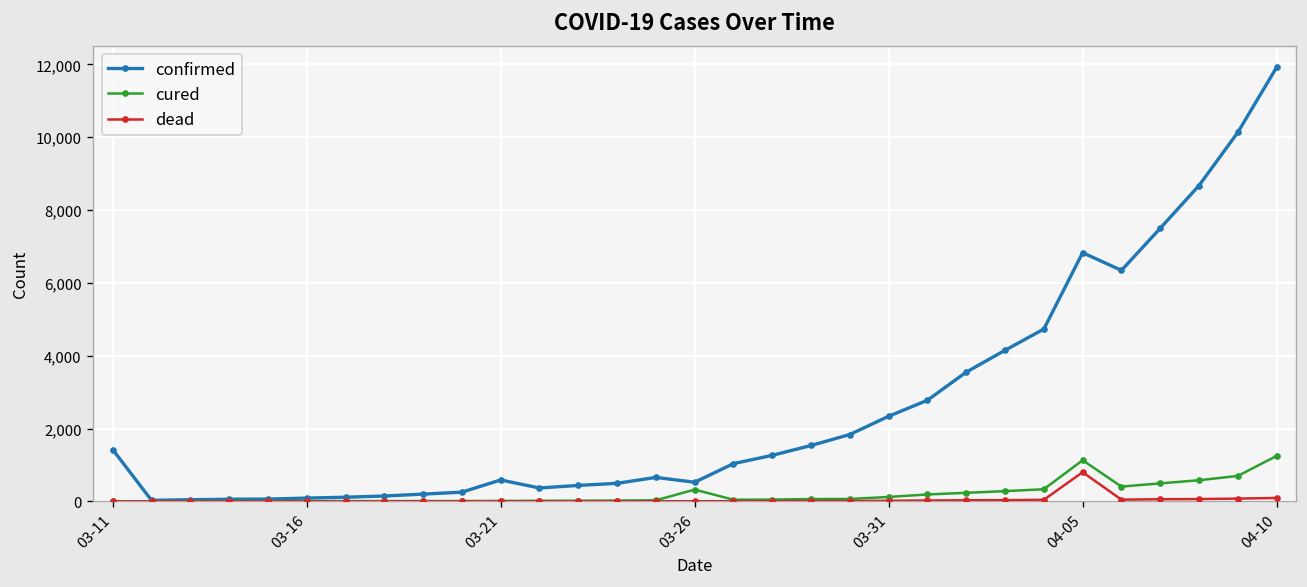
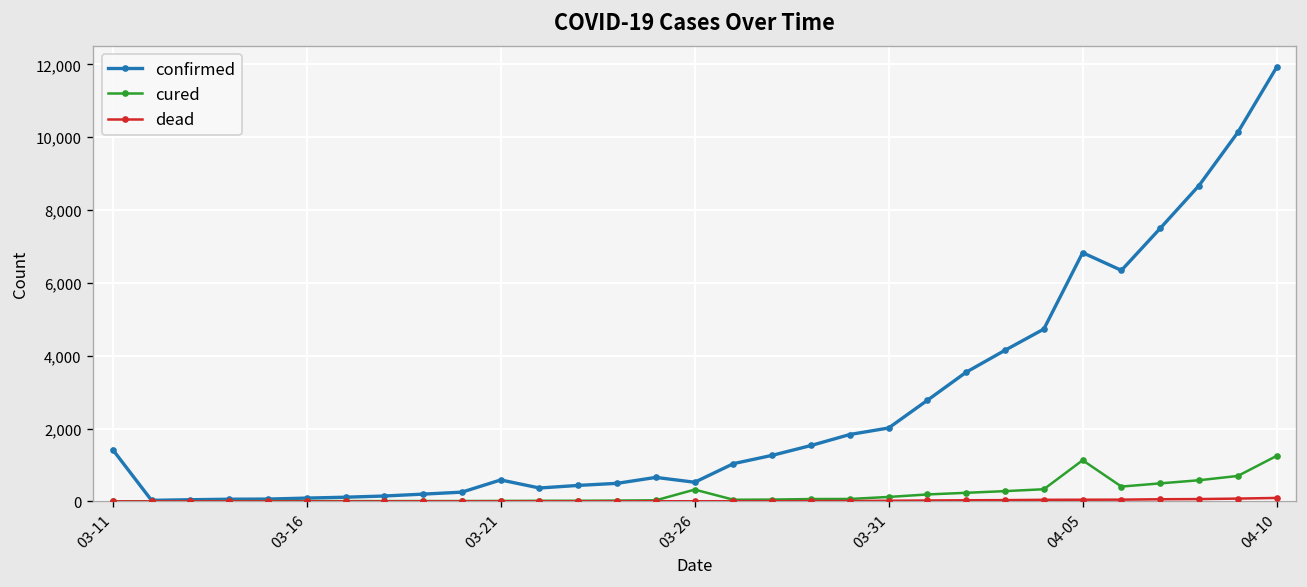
confirmed, 03-31: 2,300 -> 2,000
dead, 04-05: 800 -> 0
